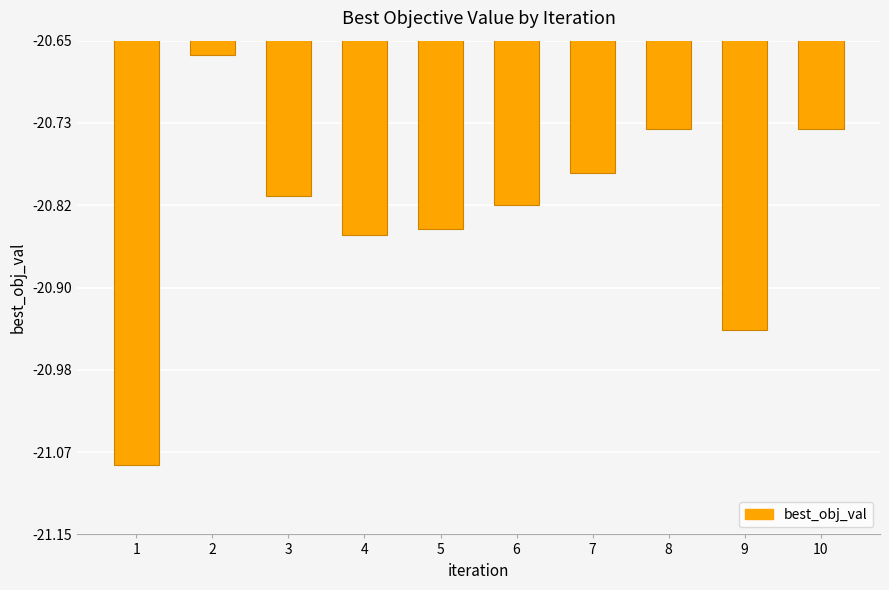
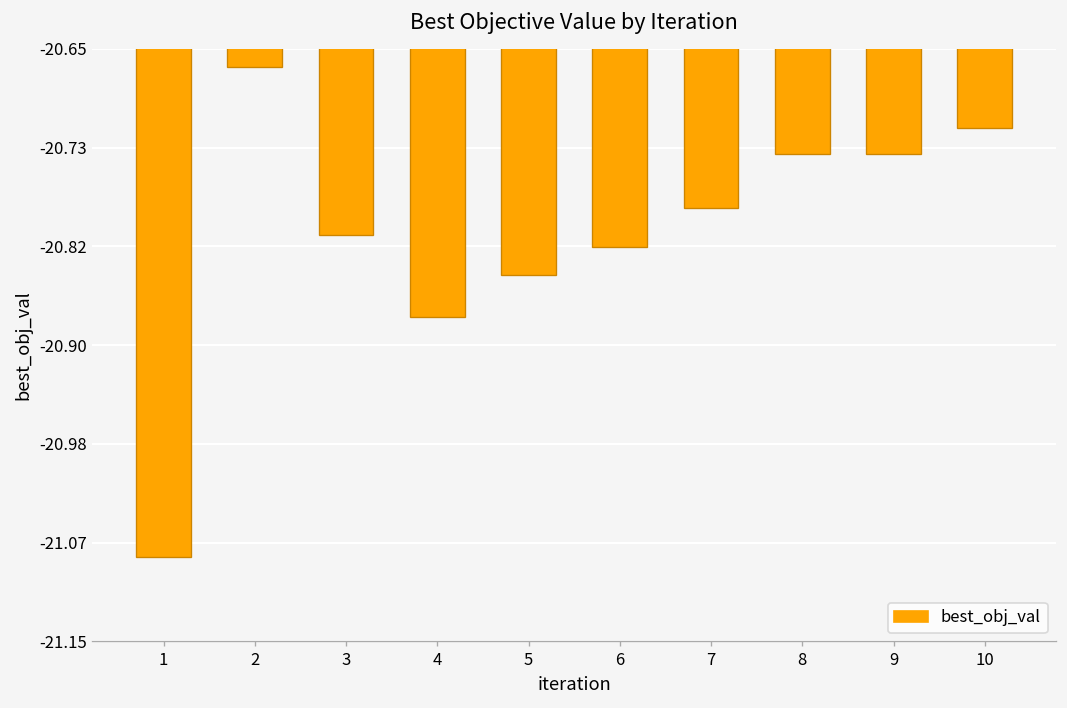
4: -20.85 -> -20.88
9: -20.94 -> -20.74
10: -20.74 -> -20.72
